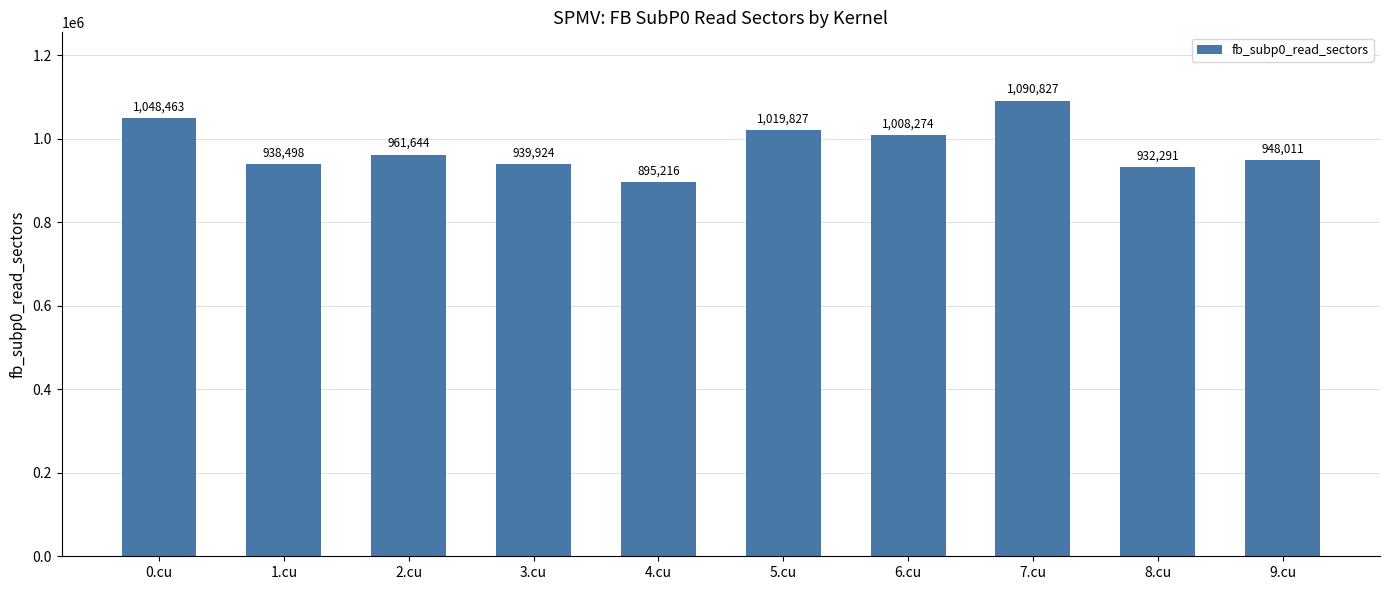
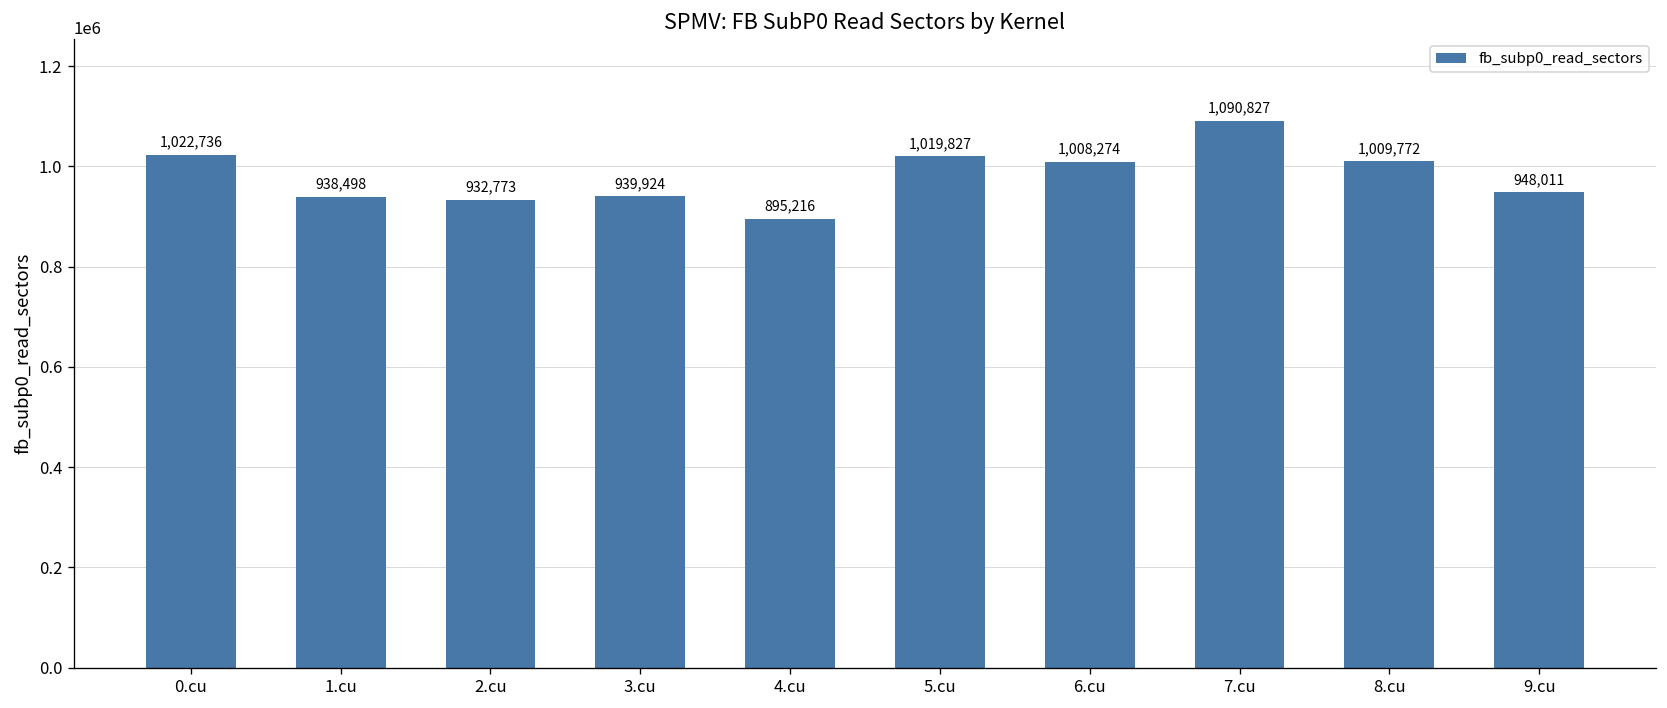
0.cu: 1,048,463 -> 1,022,736
2.cu: 961,644 -> 932,773
8.cu: 932,291 -> 1,009,772
